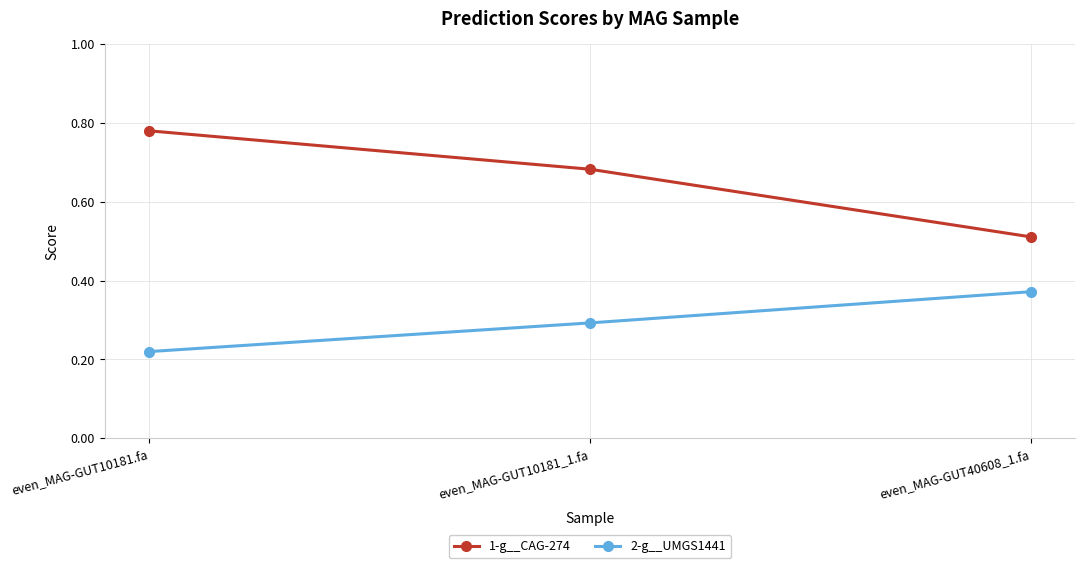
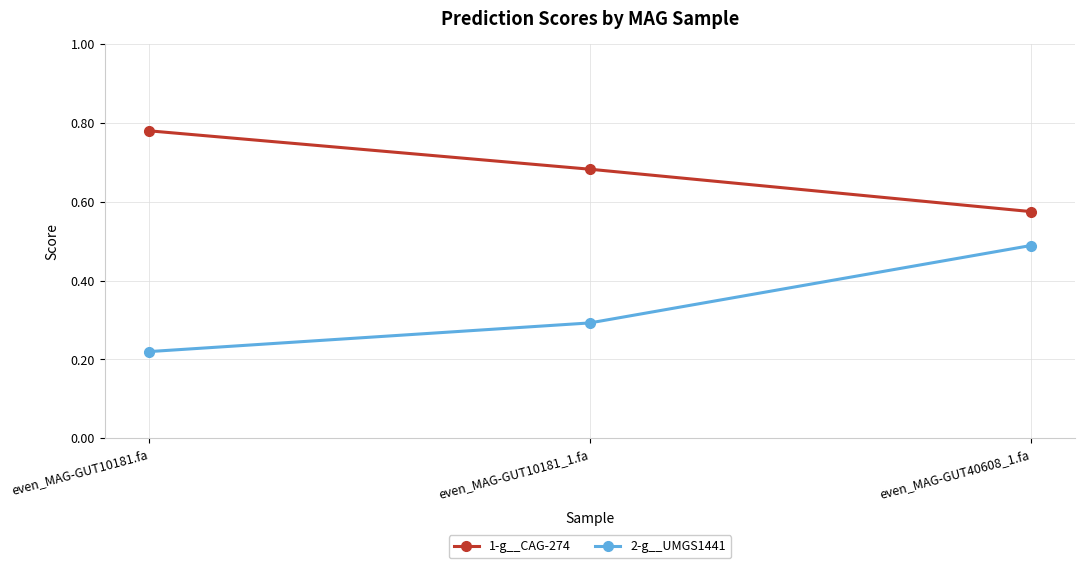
1-g__CAG-274, even_MAG-GUT40608_1.fa: 0.51 -> 0.58
2-g__UMGS1441, even_MAG-GUT40608_1.fa: 0.37 -> 0.49
